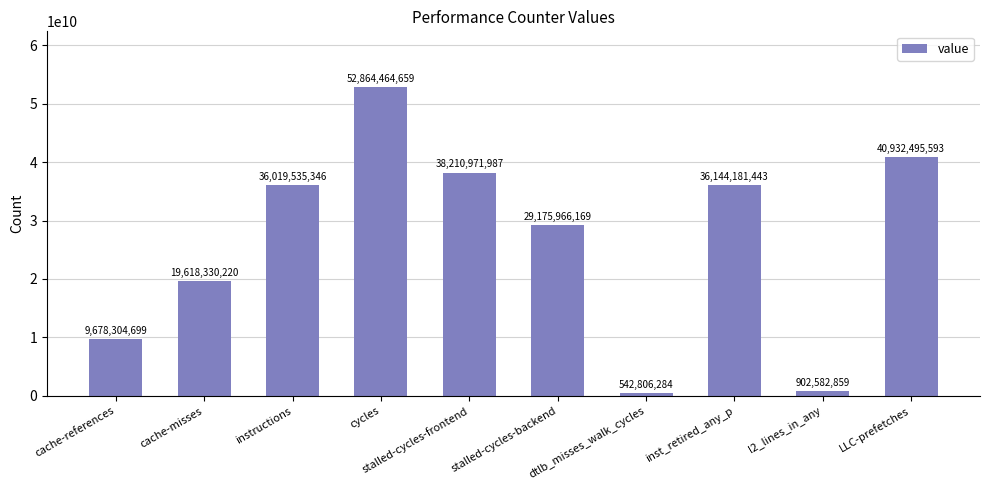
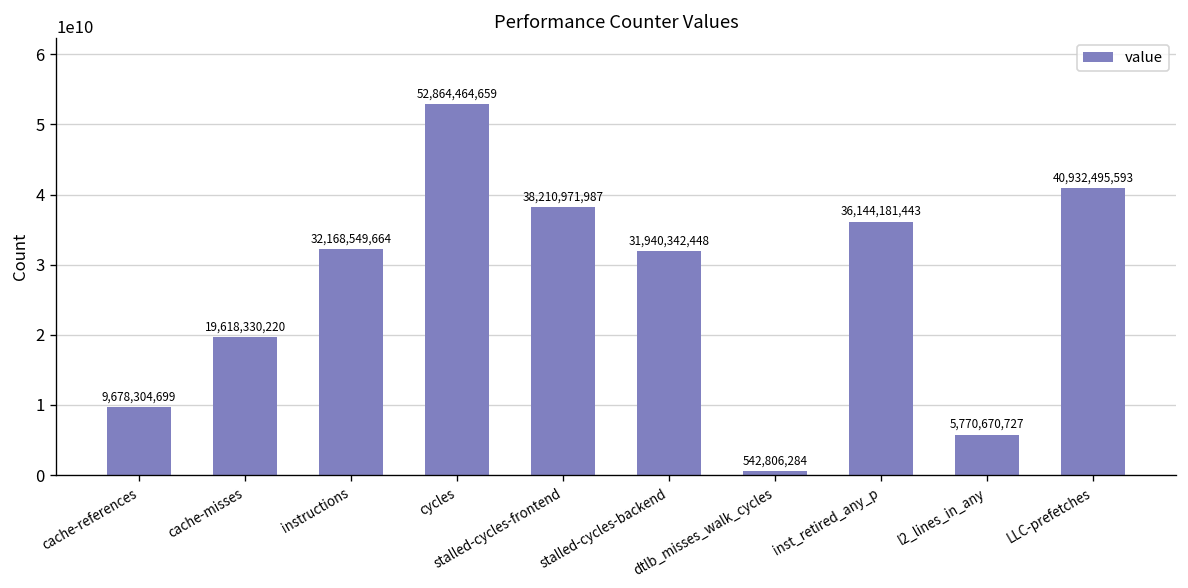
instructions: 36,019,535,346 -> 32,168,549,664
stalled-cycles-backend: 29,175,966,169 -> 31,940,342,448
l2_lines_in_any: 902,582,859 -> 5,770,670,727
